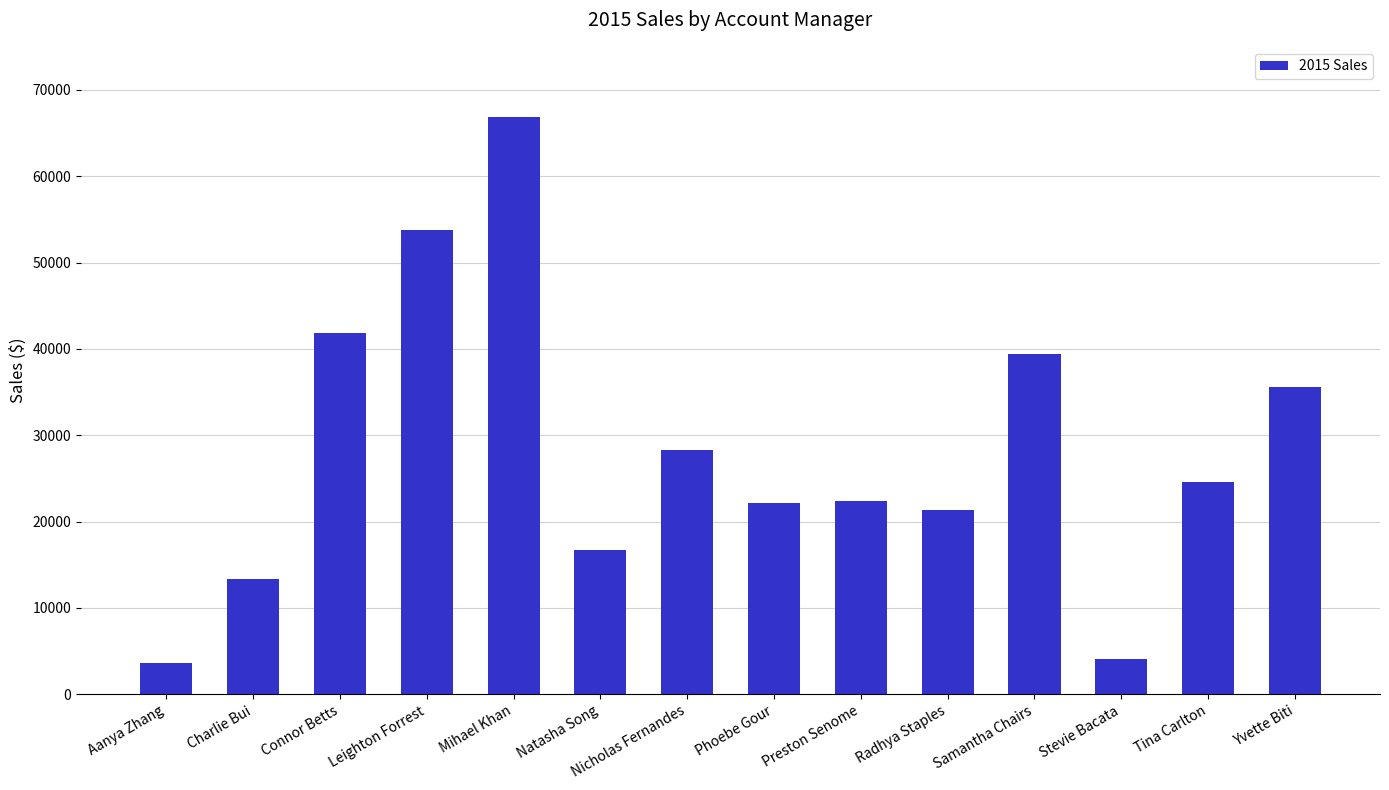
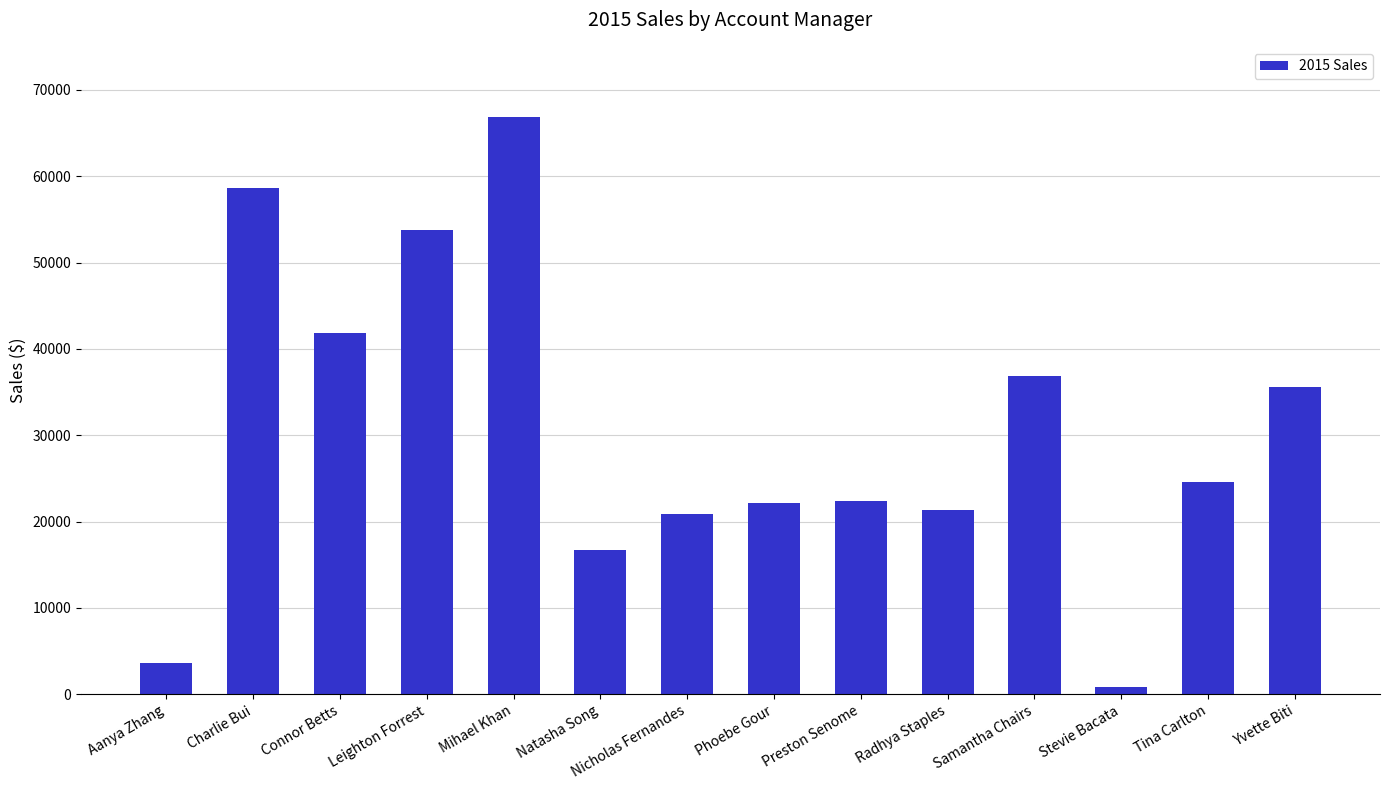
Charlie Bui: 13000 -> 59000
Nicholas Fernandes: 28000 -> 21000
Samantha Chairs: 39000 -> 37000
Stevie Bacata: 4000 -> 1000
